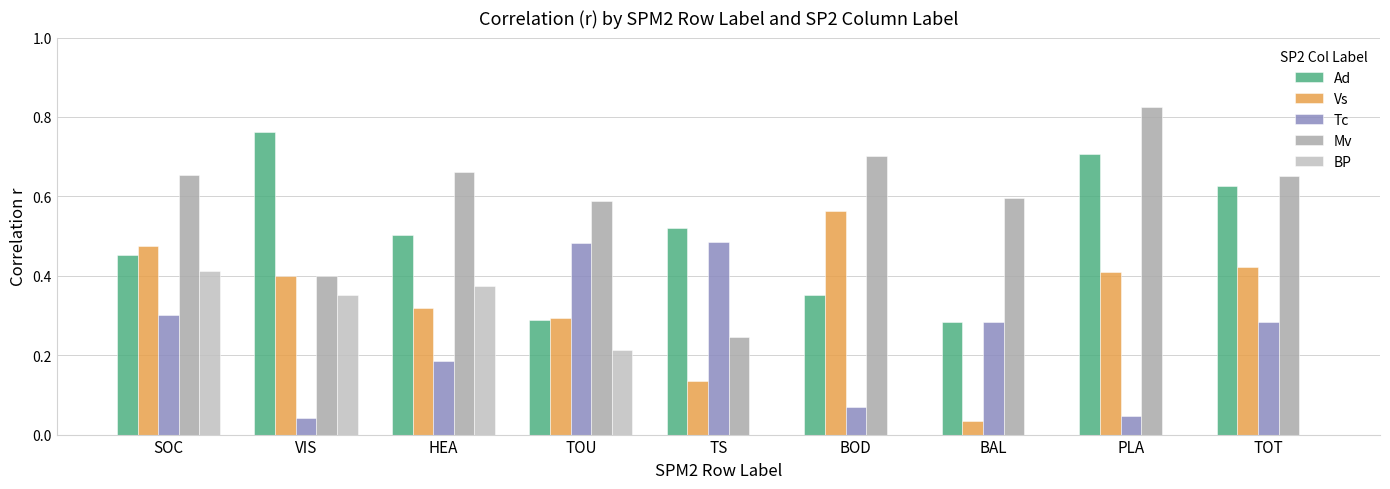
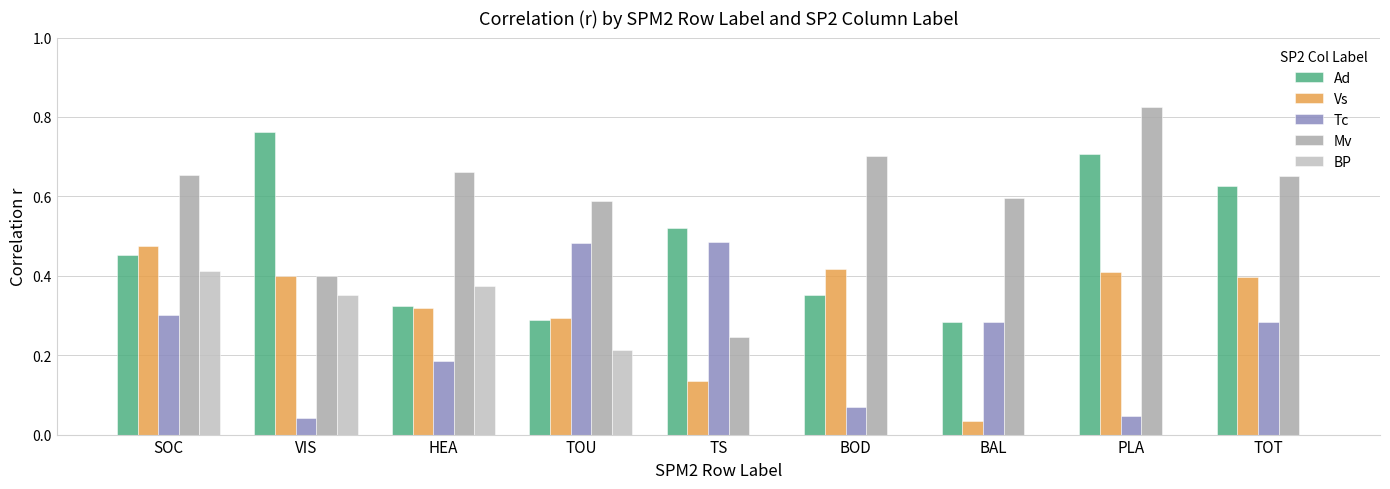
Ad, HEA: 0.50 -> 0.32
Vs, BOD: 0.56 -> 0.42
Vs, TOT: 0.42 -> 0.40
